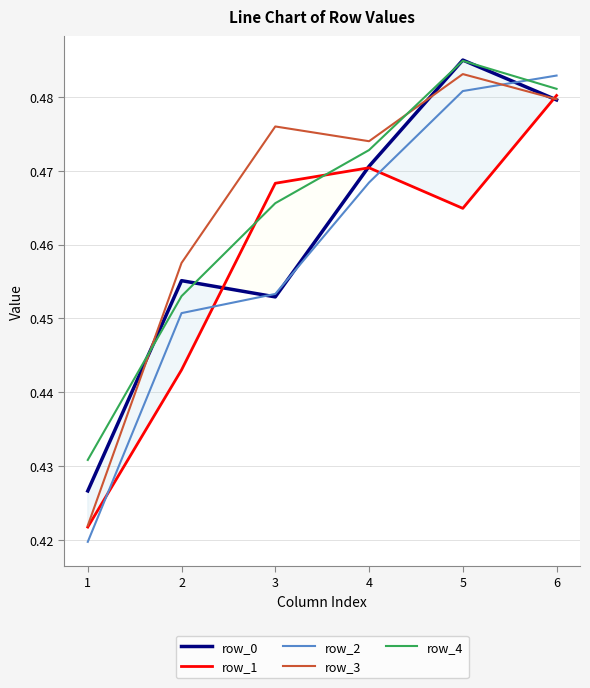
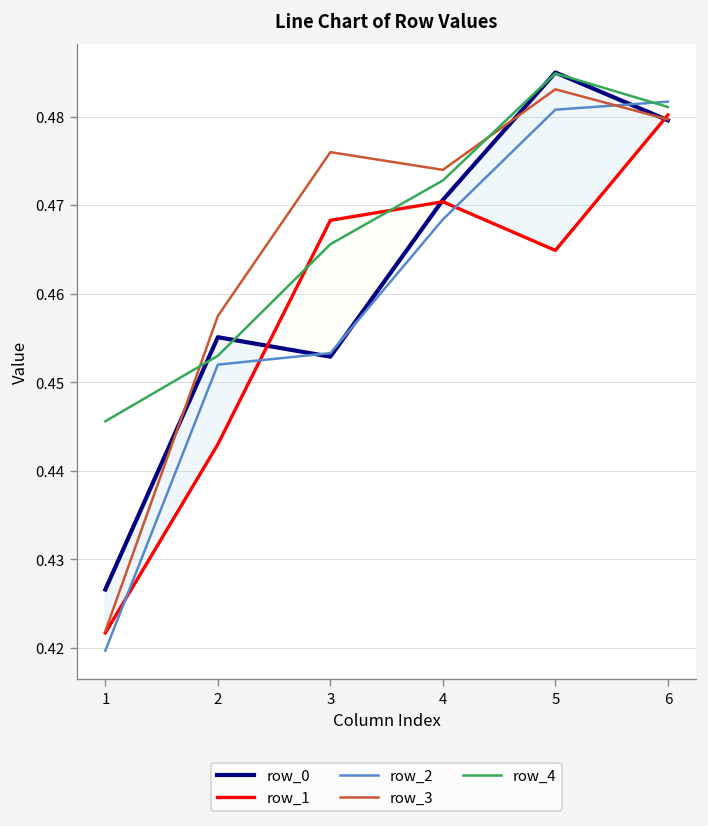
row_4, 1: 0.431 -> 0.446
row_2, 2: 0.451 -> 0.452
row_2, 6: 0.483 -> 0.482
